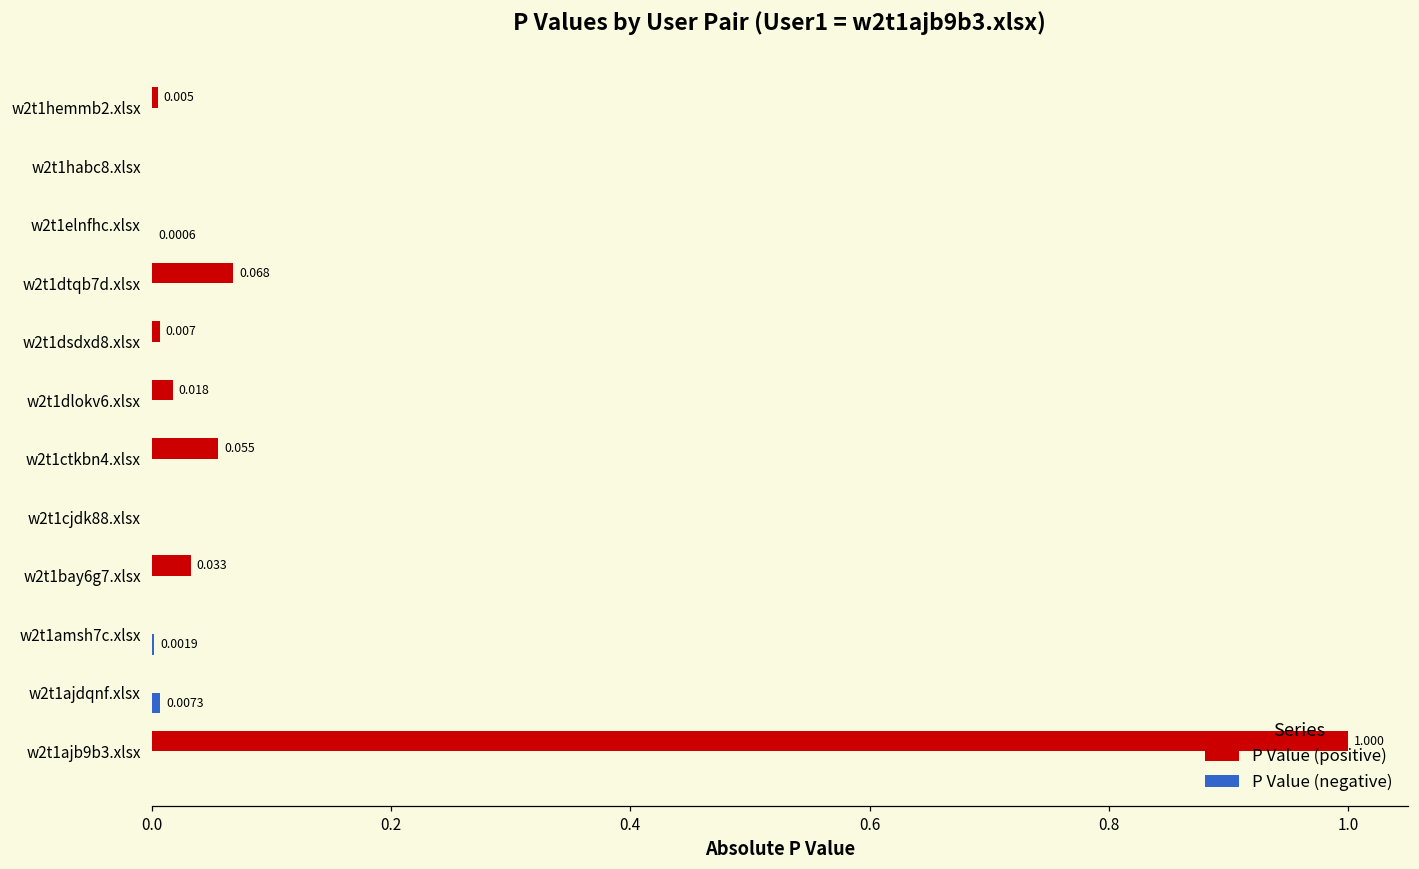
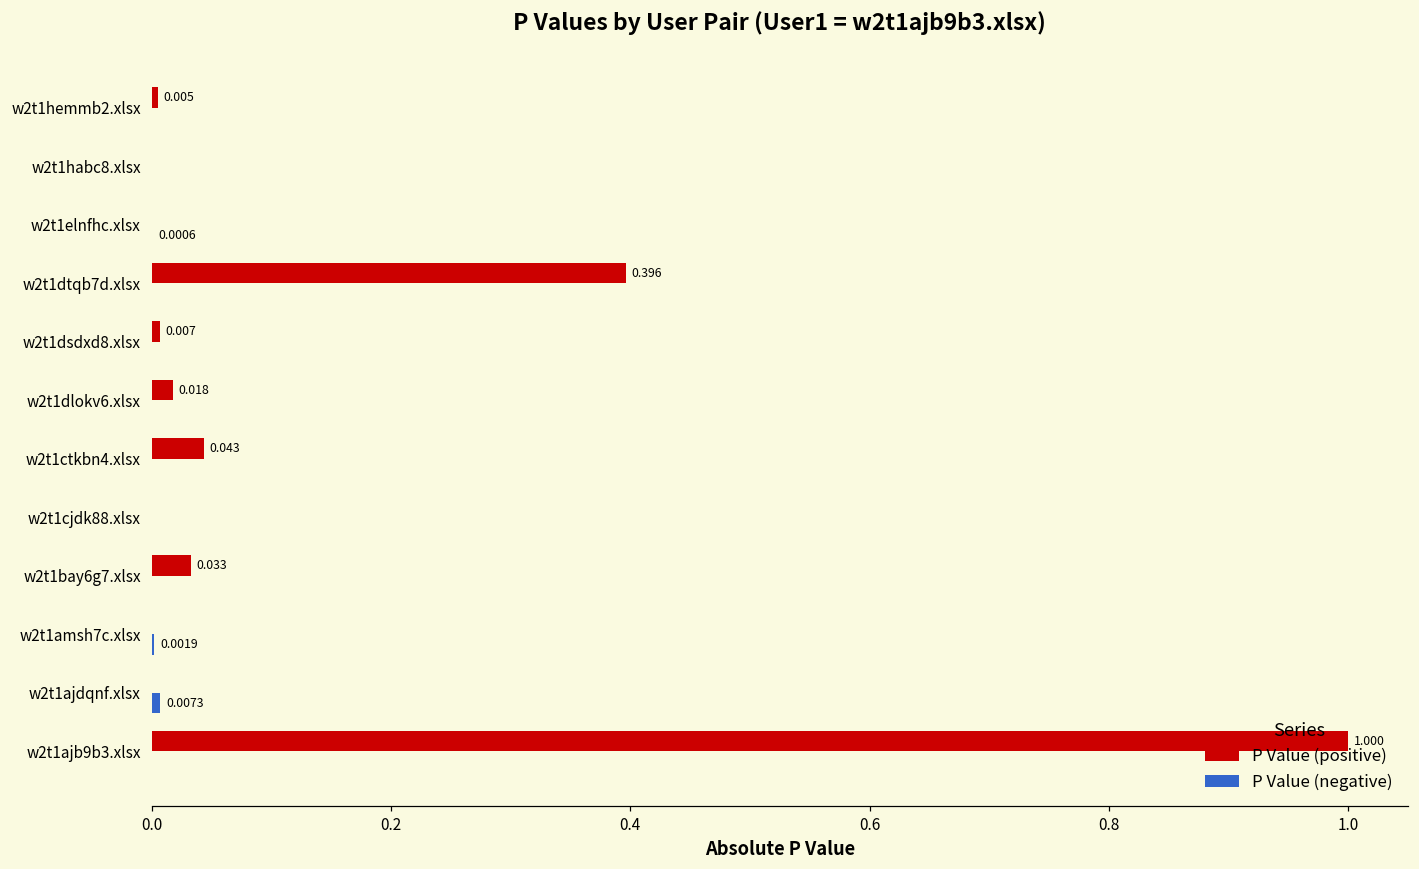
P Value (positive), w2t1dtqb7d.xlsx: 0.068 -> 0.396
P Value (positive), w2t1ctkbn4.xlsx: 0.055 -> 0.043
